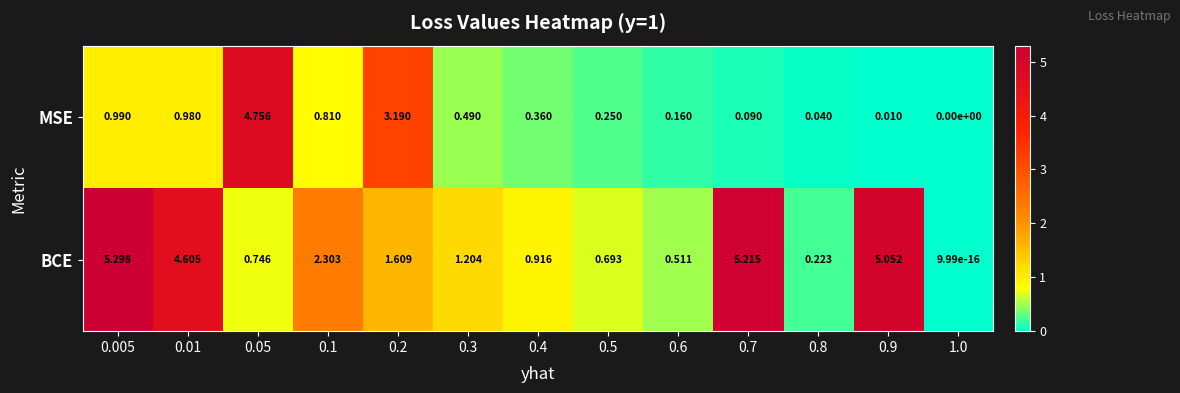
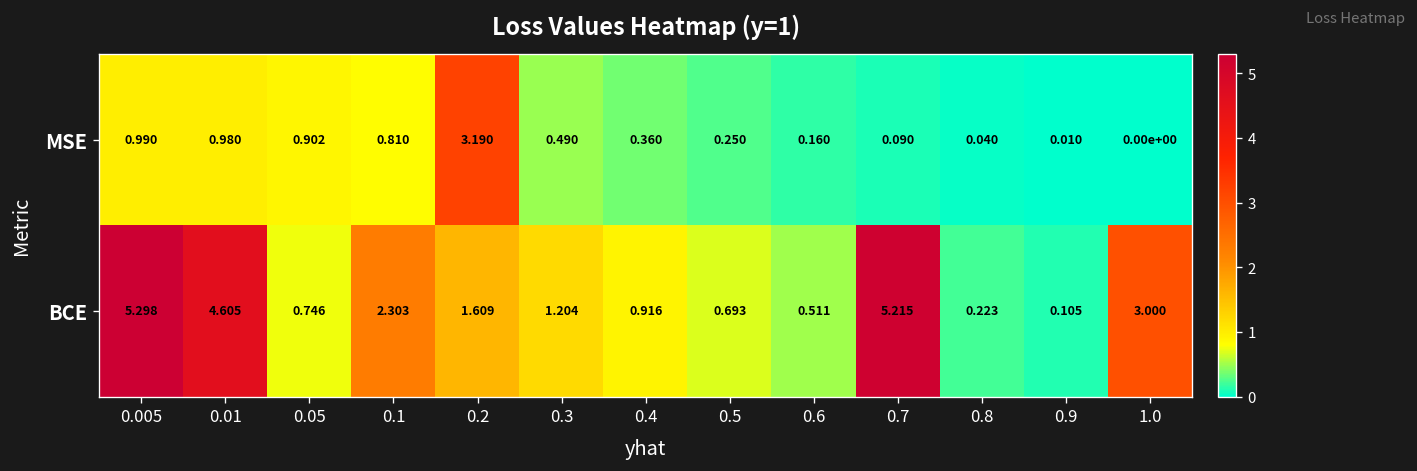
MSE, 0.05: 4.756 -> 0.902
BCE, 0.9: 5.052 -> 0.105
BCE, 1.0: 9.99e-16 -> 3.000
